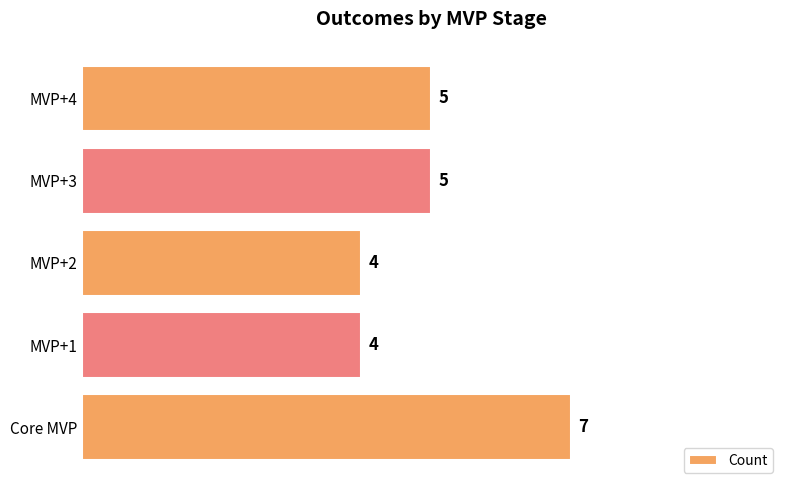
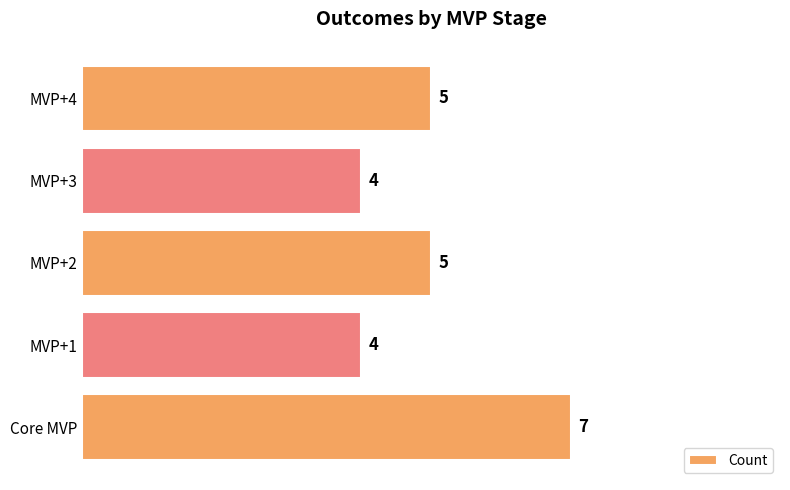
MVP+3: 5 -> 4
MVP+2: 4 -> 5
